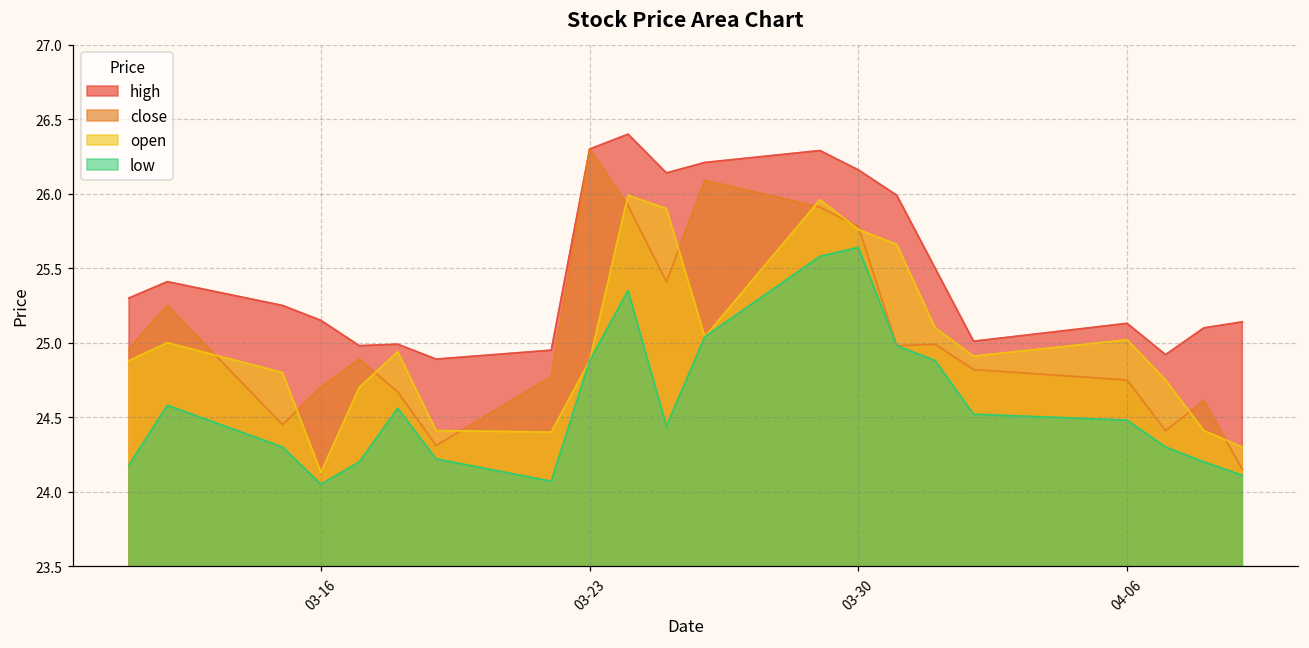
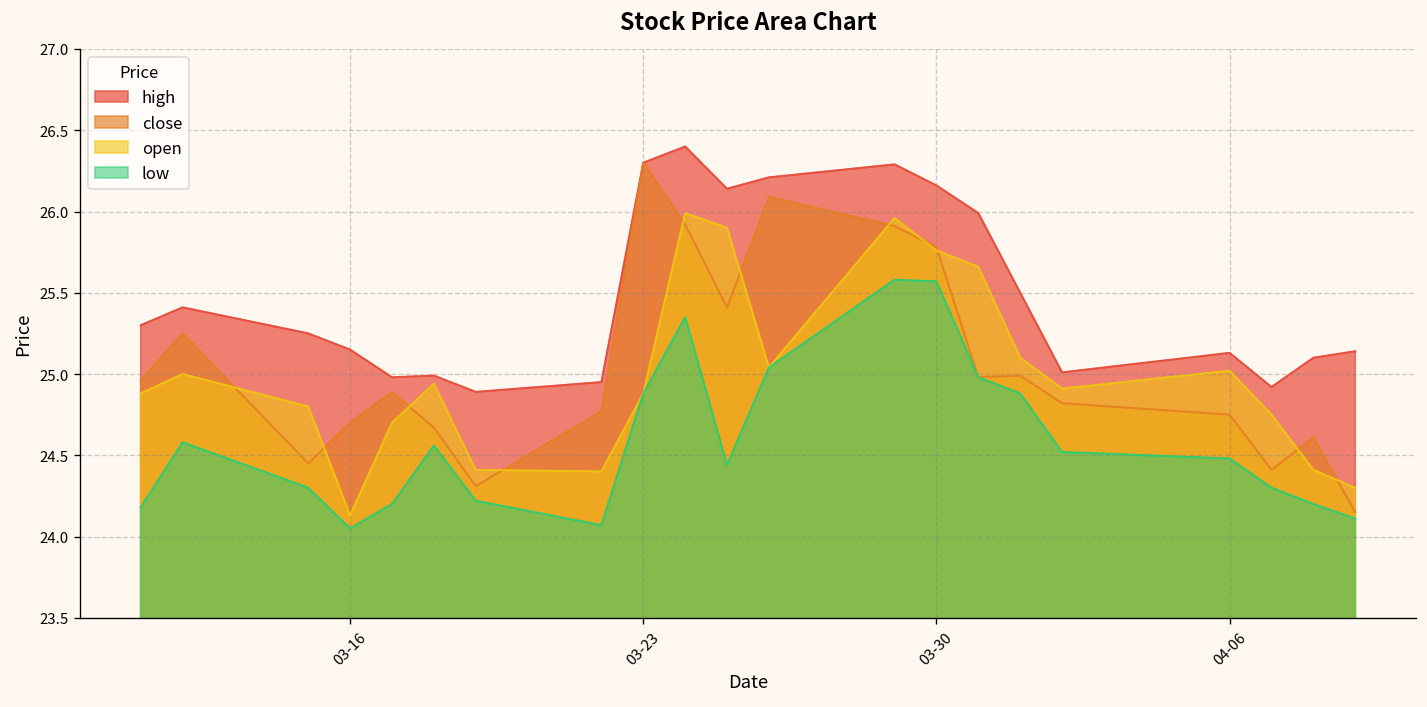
low, 03-30: 25.64 -> 25.57
